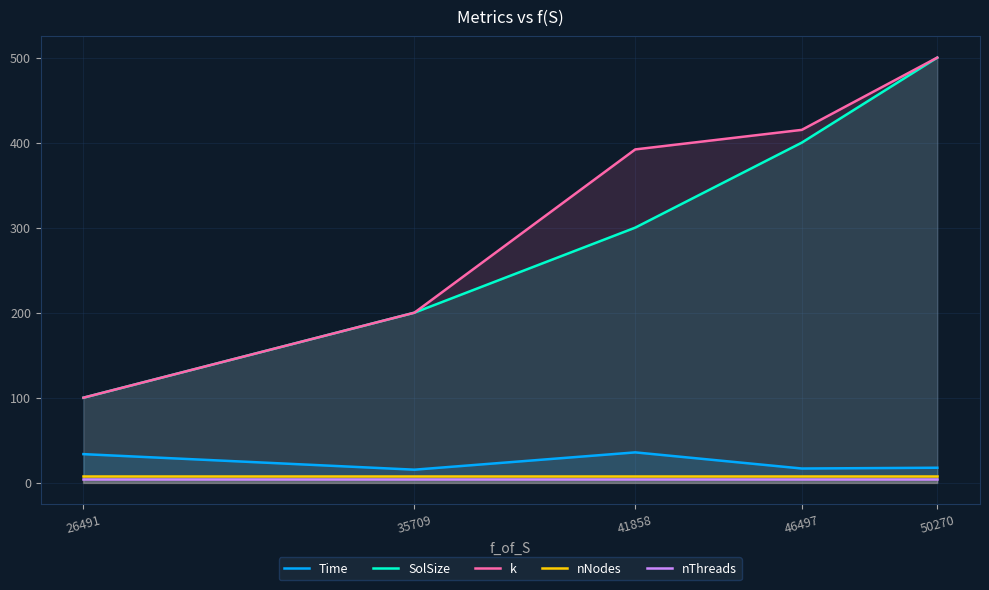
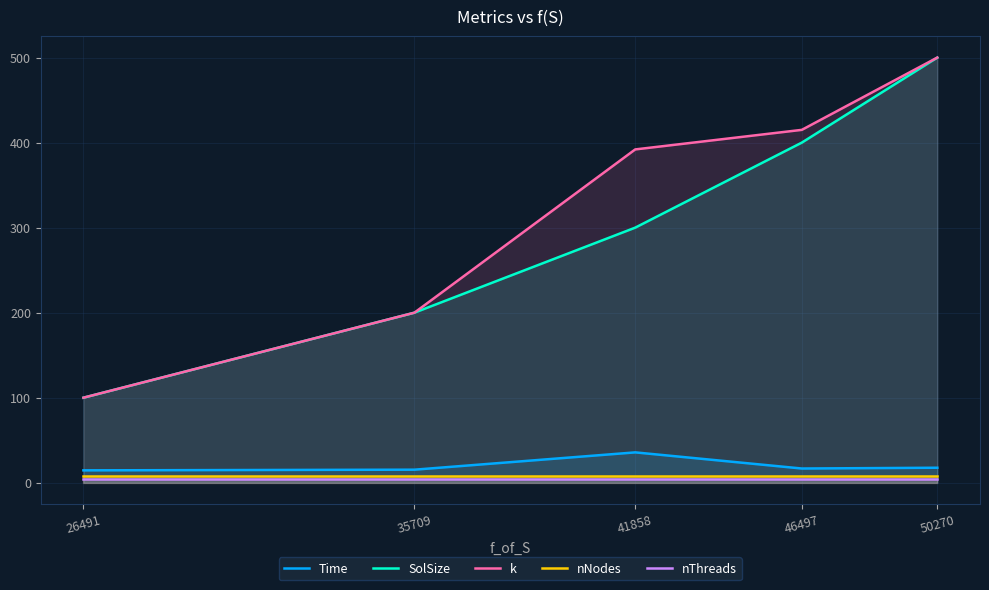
Time, 26491: 30 -> 10
